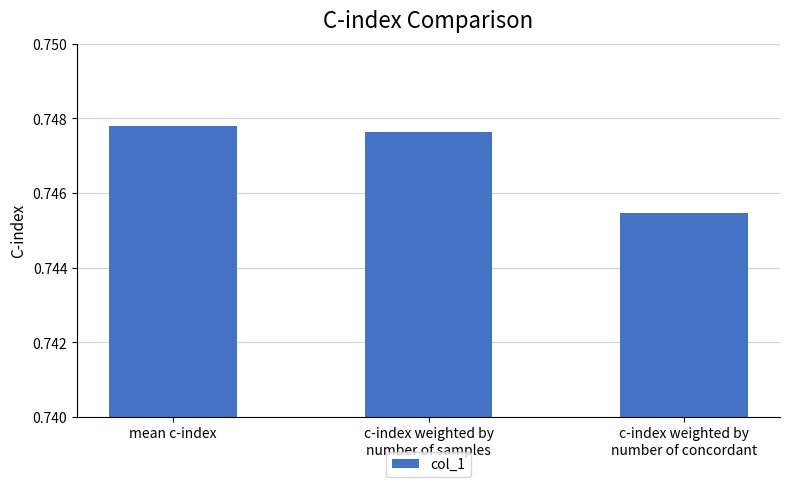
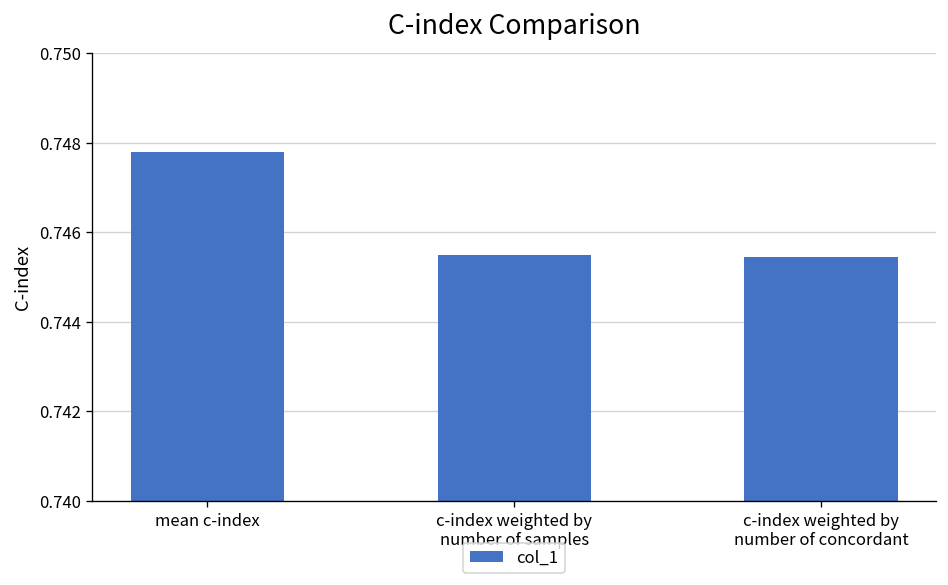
c-index weighted by number of samples: 0.7476 -> 0.7455
